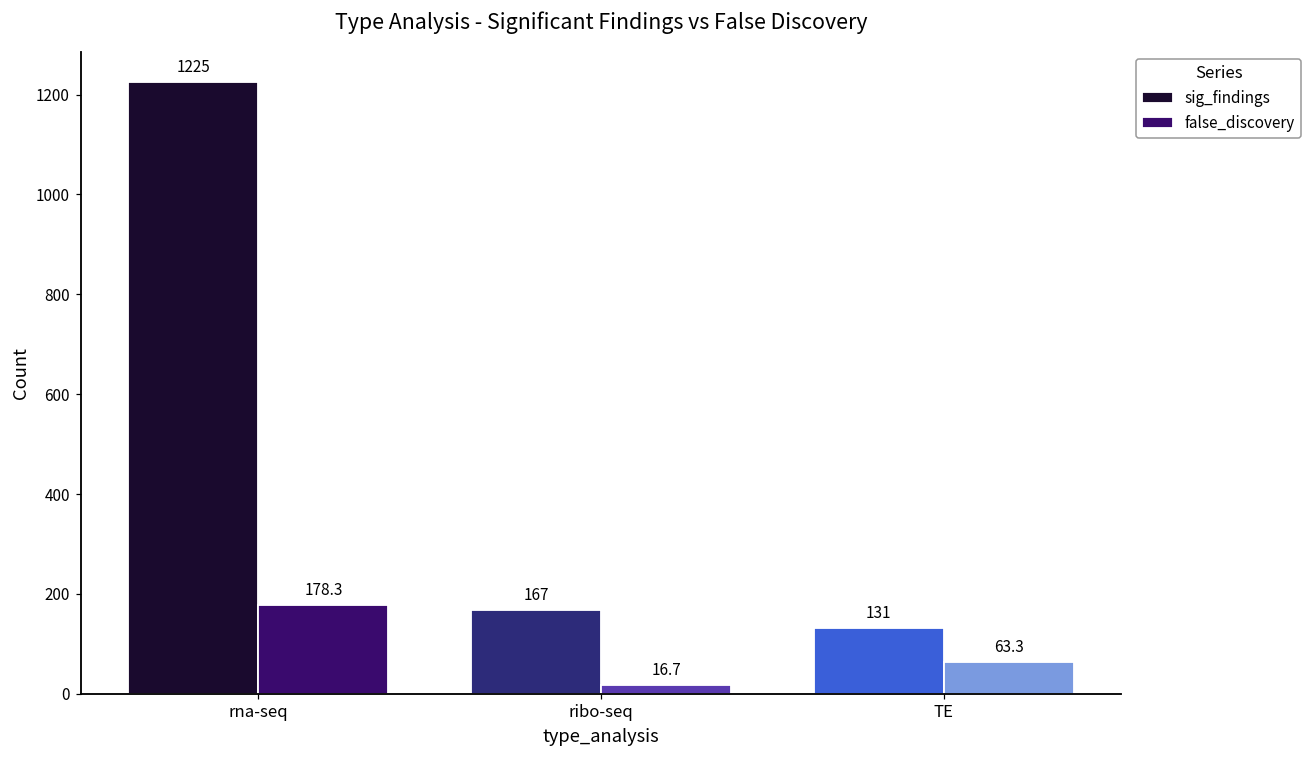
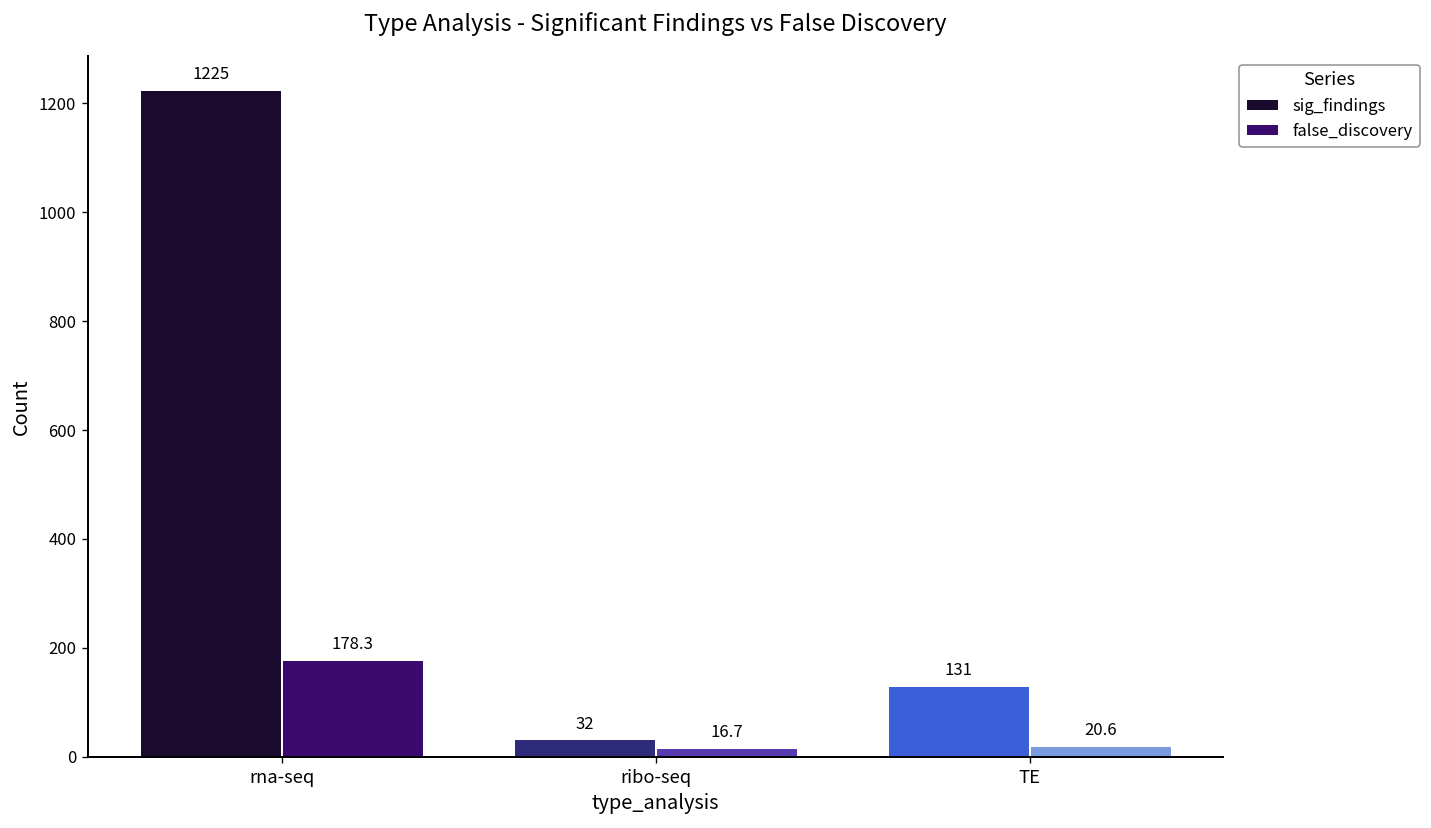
sig_findings, ribo-seq: 167 -> 32
false_discovery, TE: 63.3 -> 20.6
